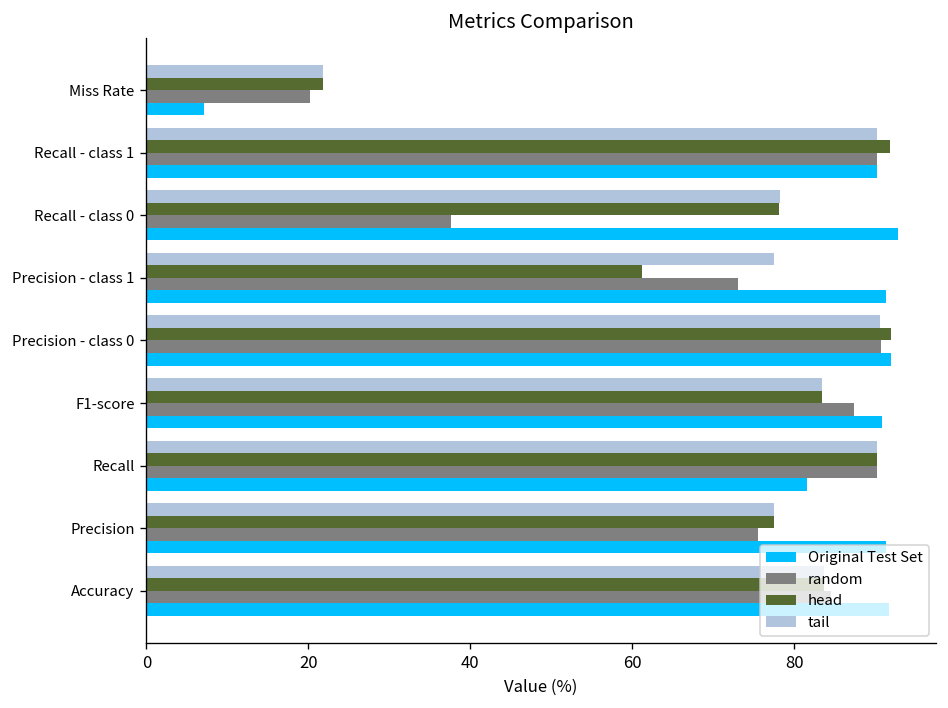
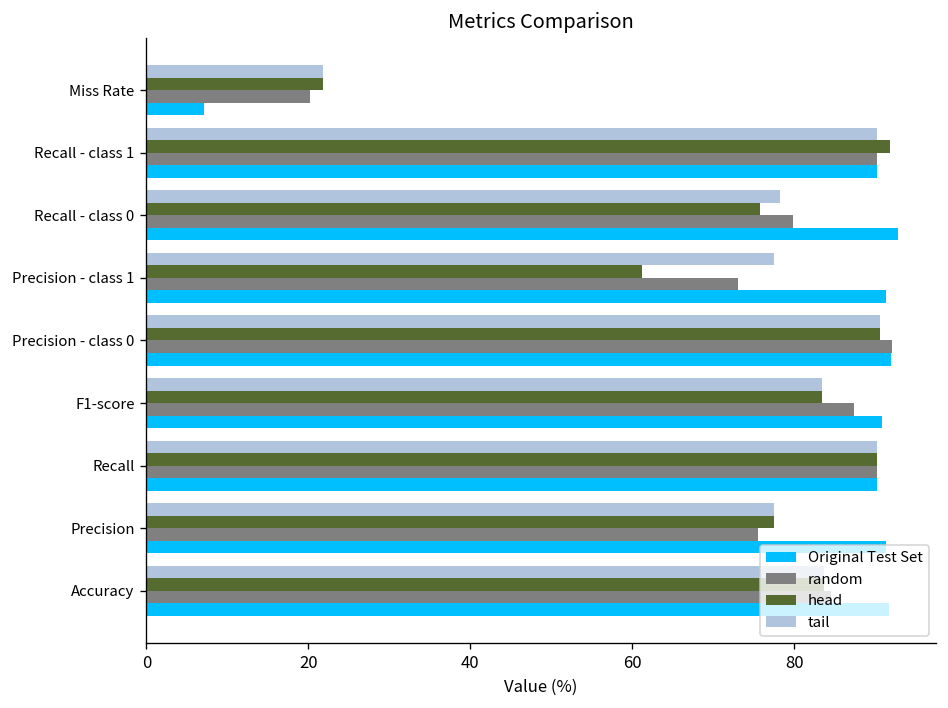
head, Recall - class 0: 78 -> 76
random, Recall - class 0: 38 -> 80
head, Precision - class 0: 92 -> 91
random, Precision - class 0: 91 -> 92
Original Test Set, Recall: 82 -> 90
